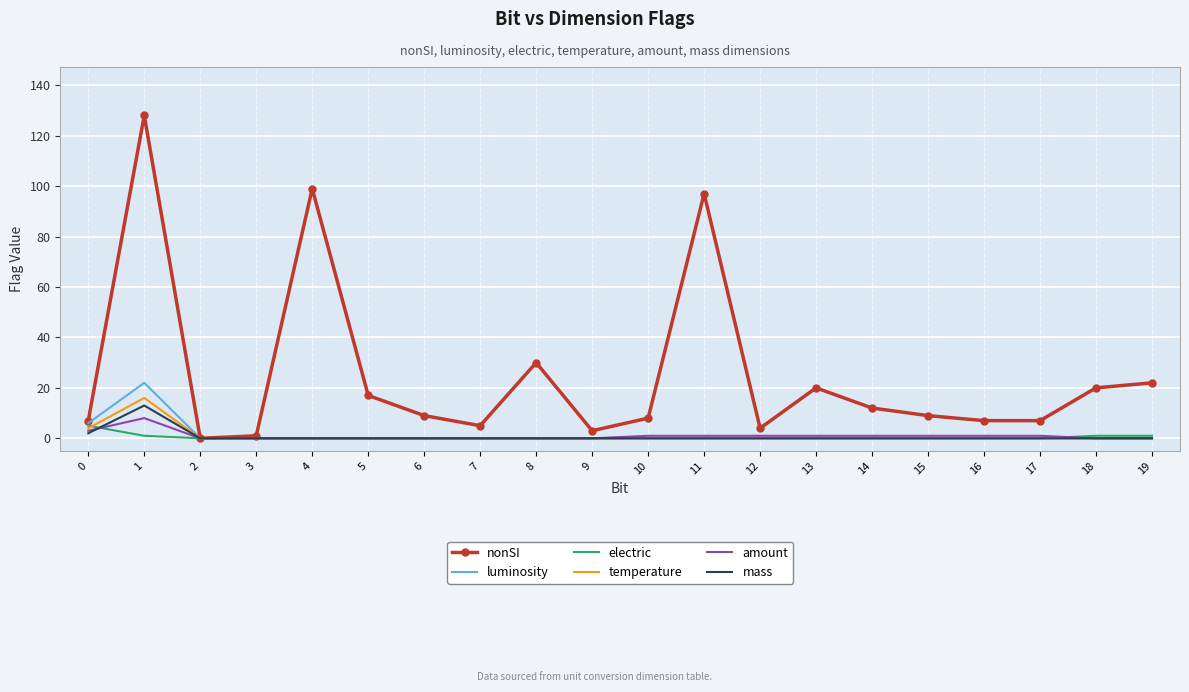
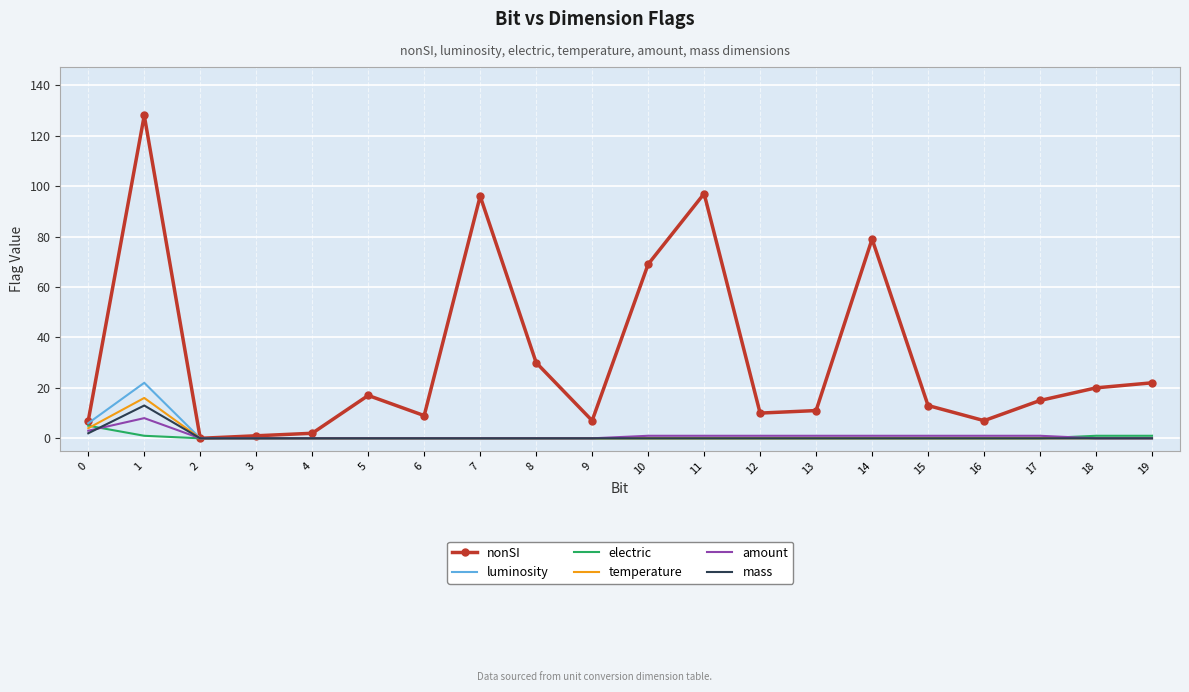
nonSI, 4: 99 -> 2
nonSI, 7: 5 -> 96
nonSI, 9: 3 -> 7
nonSI, 10: 8 -> 69
nonSI, 12: 4 -> 10
nonSI, 13: 20 -> 11
nonSI, 14: 12 -> 79
nonSI, 15: 9 -> 13
nonSI, 17: 7 -> 15
